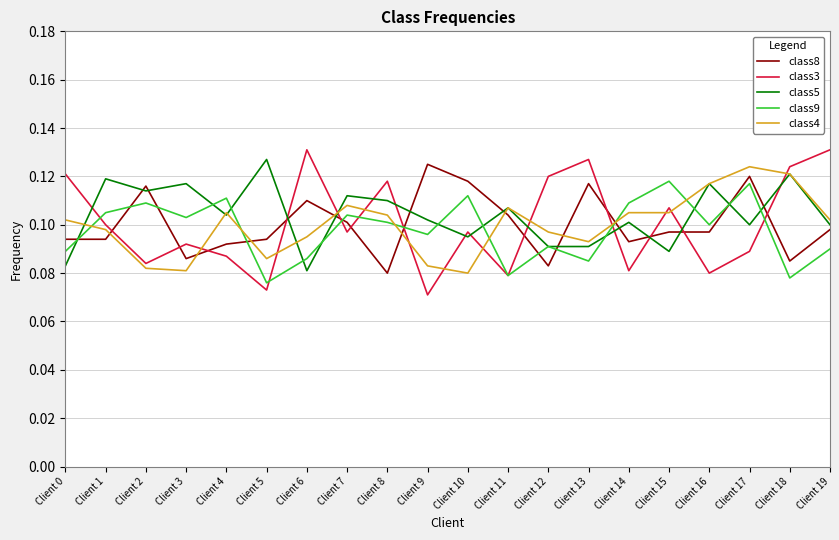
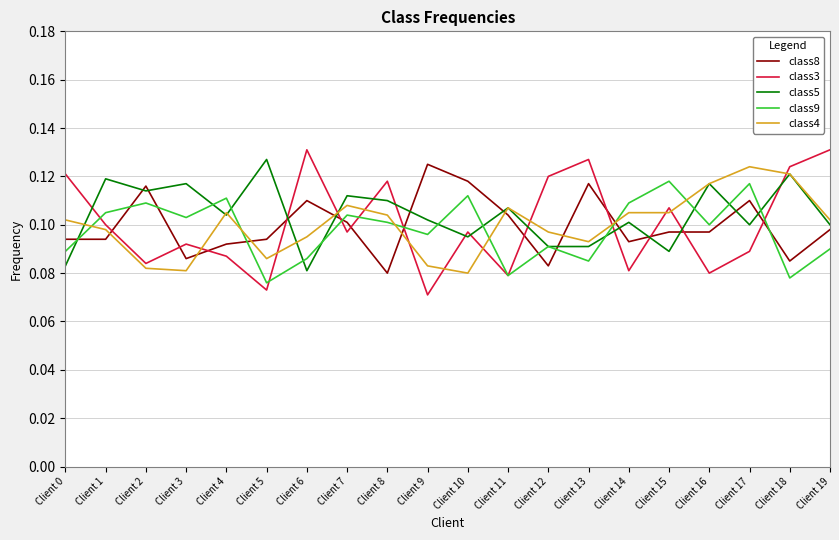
class8, Client 17: 0.12 -> 0.11
